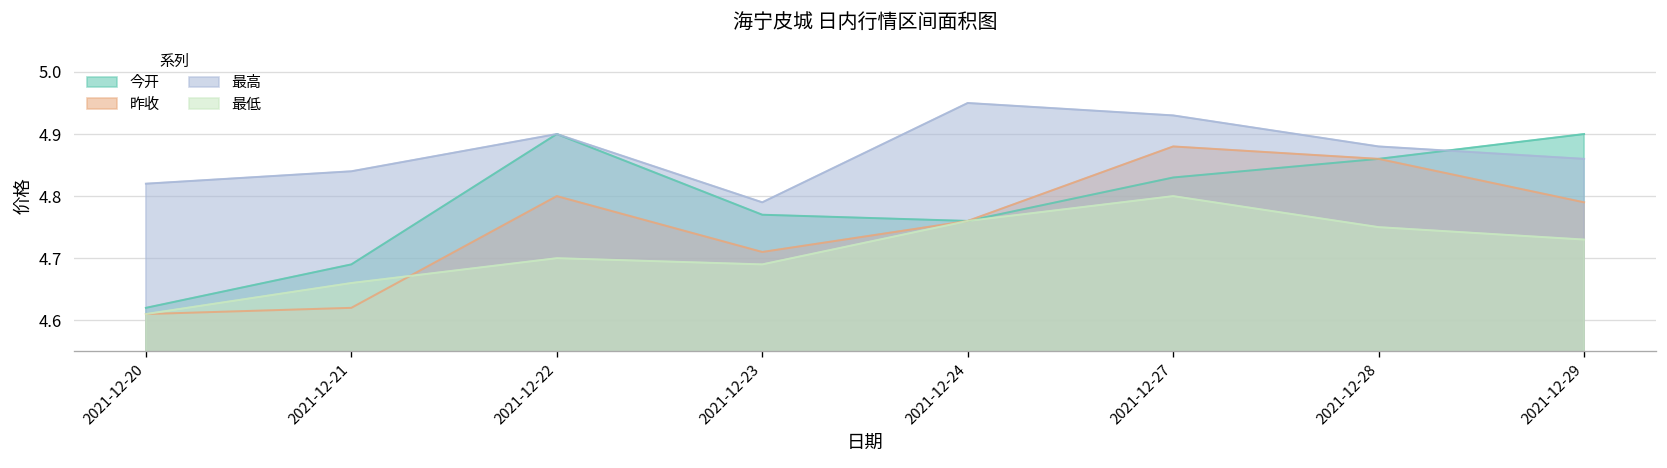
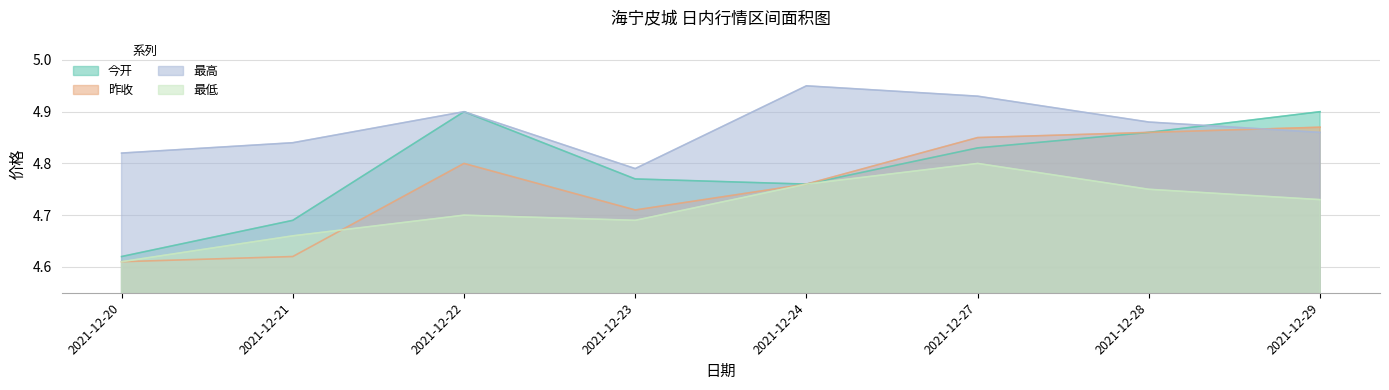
昨收, 2021-12-27: 4.88 -> 4.85
昨收, 2021-12-29: 4.79 -> 4.87
